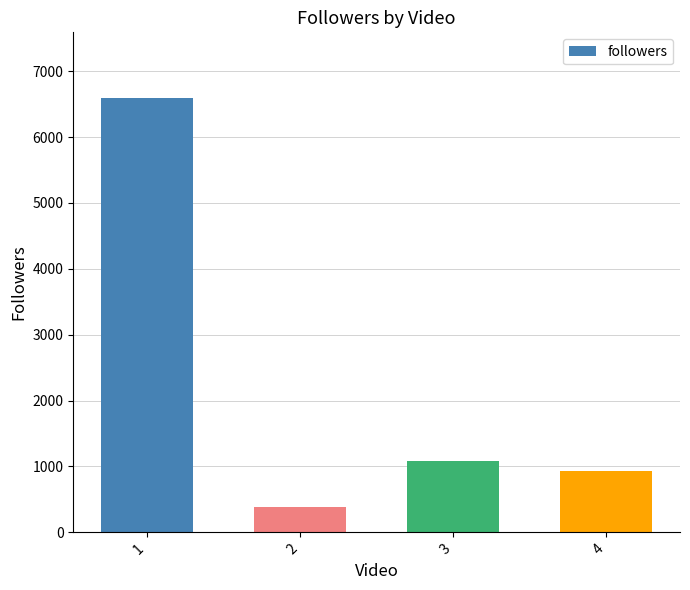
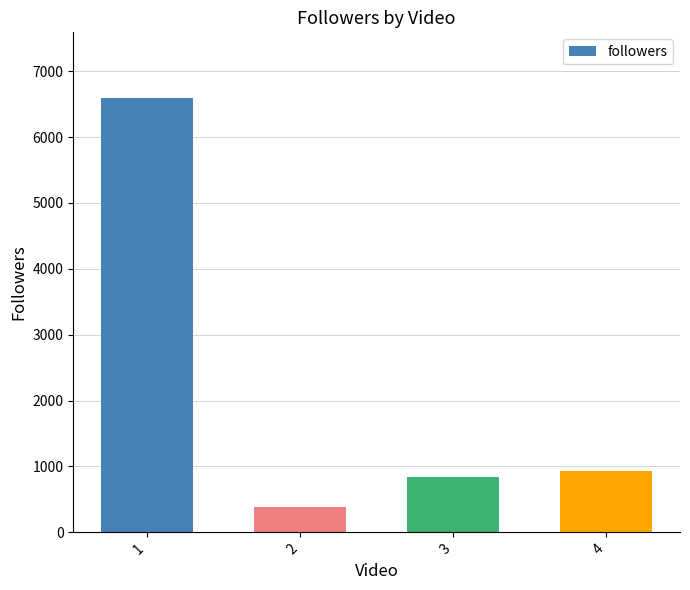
3: 1100 -> 800
